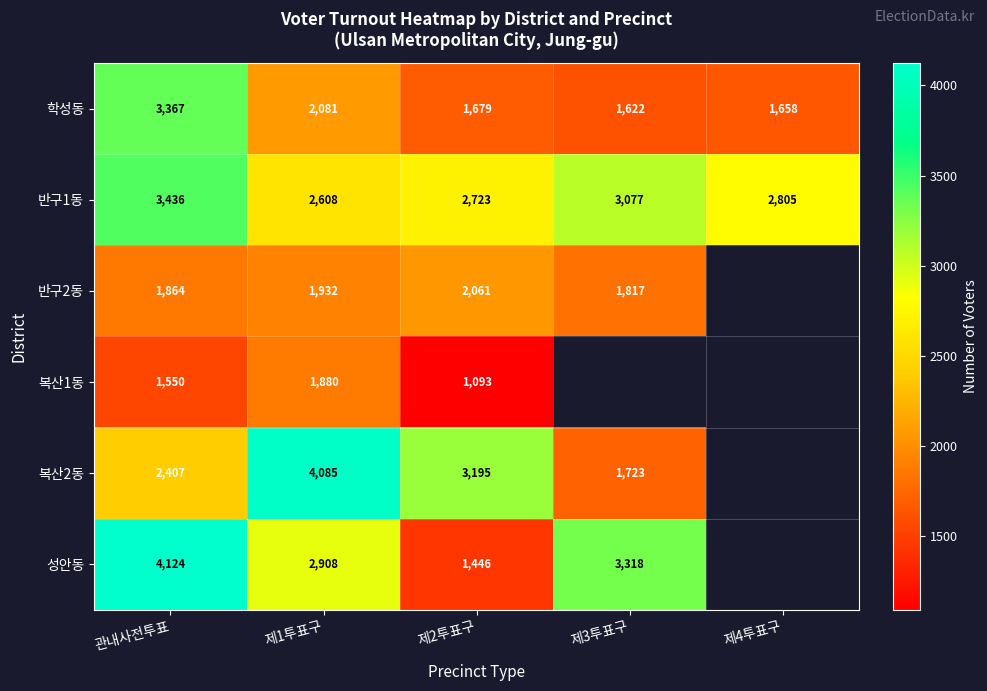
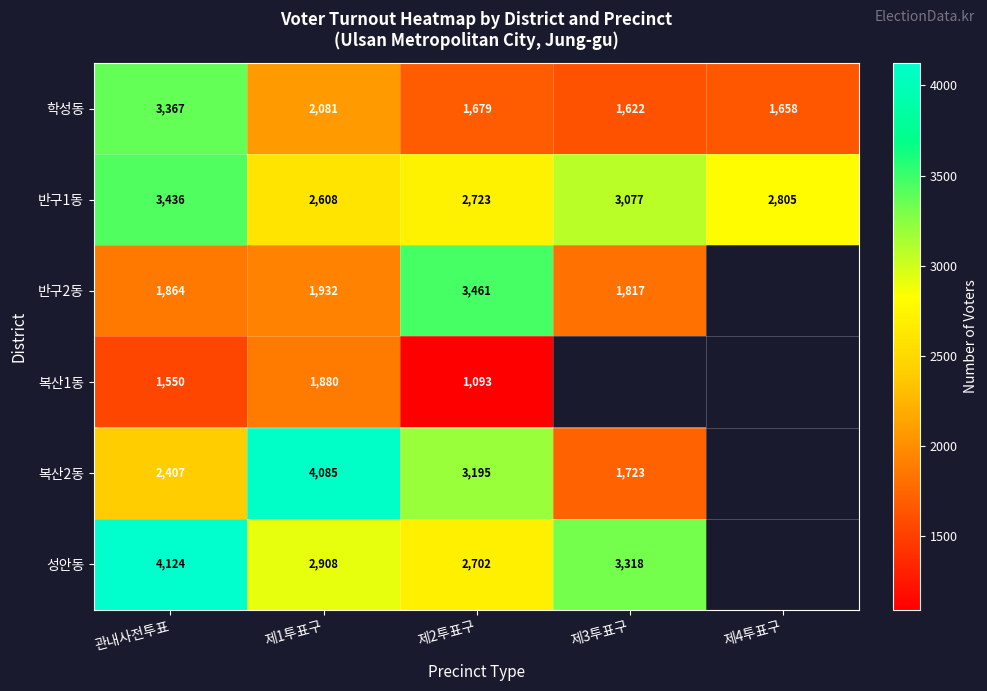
반구2동, 제2투표구: 2,061 -> 3,461
성안동, 제2투표구: 1,446 -> 2,702
